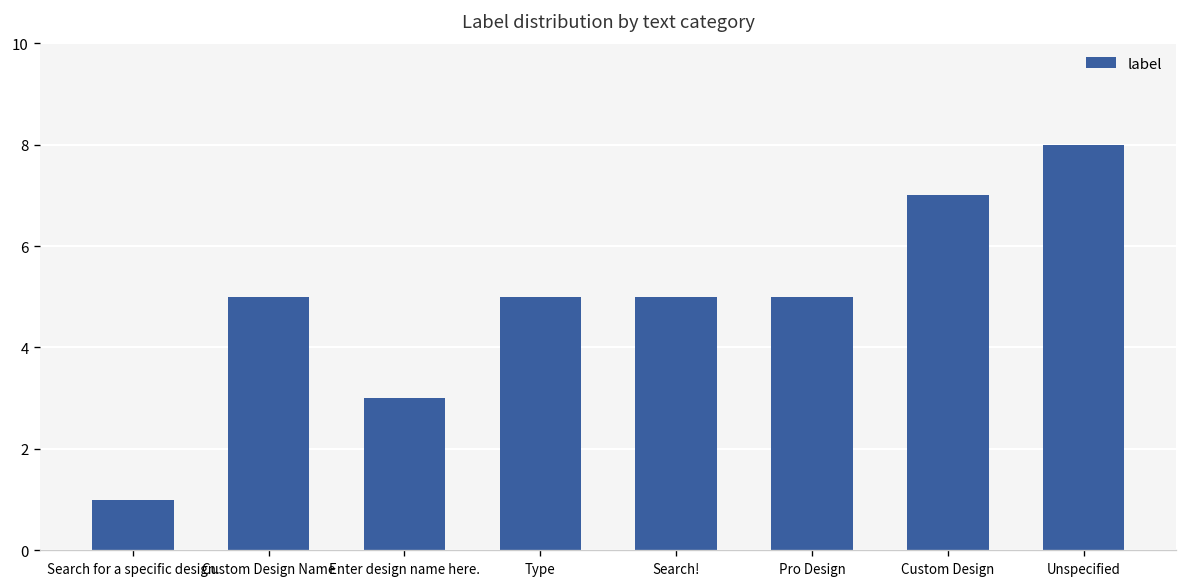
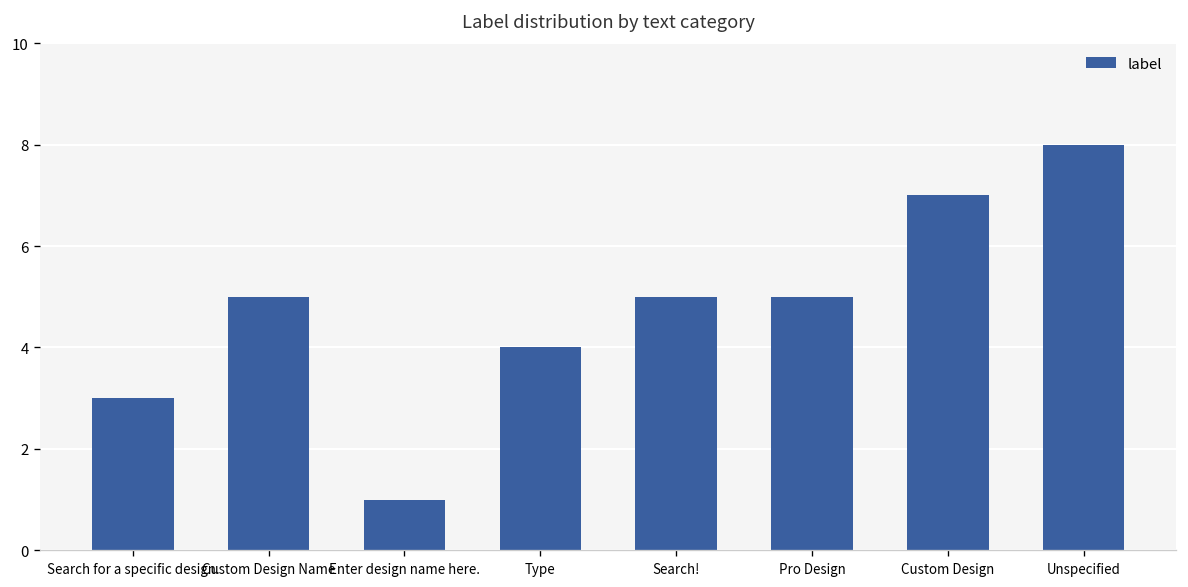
Search for a specific design.: 1 -> 3
Enter design name here.: 3 -> 1
Type: 5 -> 4
